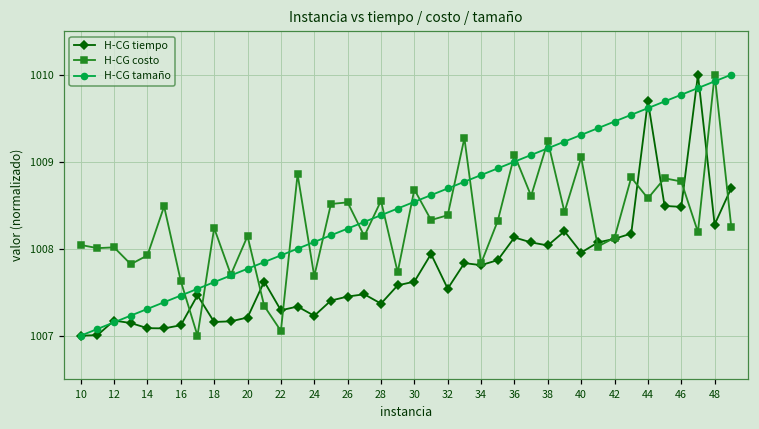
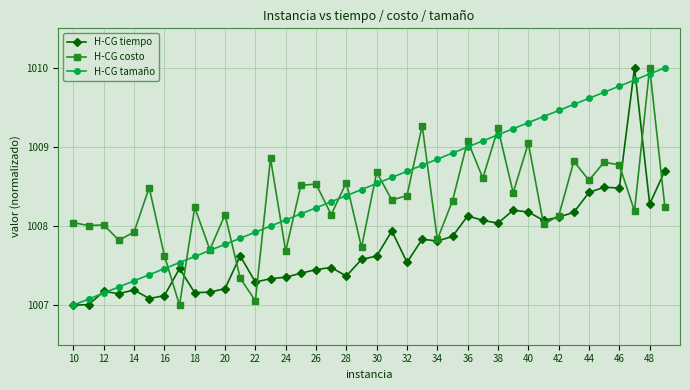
H-CG tiempo, 14: 1007.1 -> 1007.2
H-CG tiempo, 24: 1007.2 -> 1007.4
H-CG tiempo, 40: 1008.0 -> 1008.2
H-CG tiempo, 44: 1009.7 -> 1008.4
